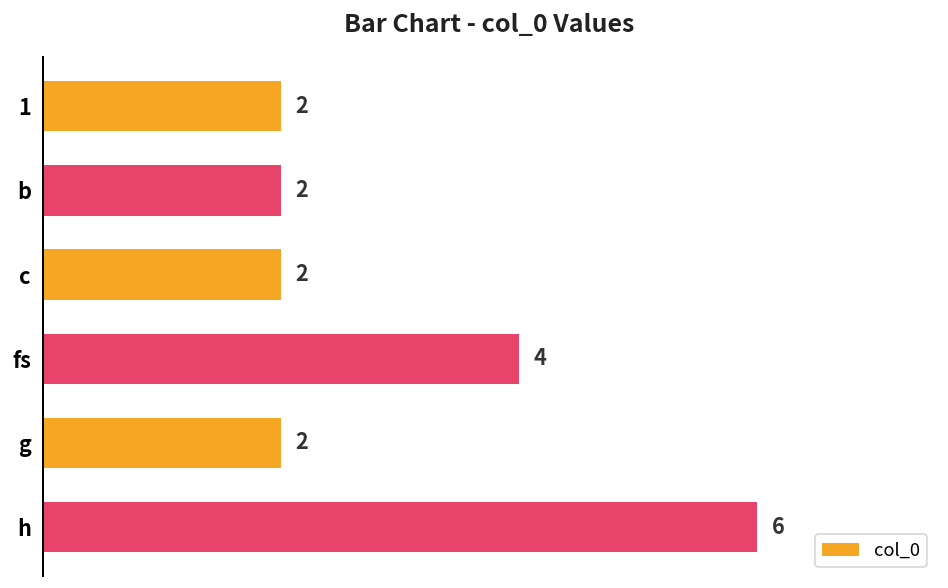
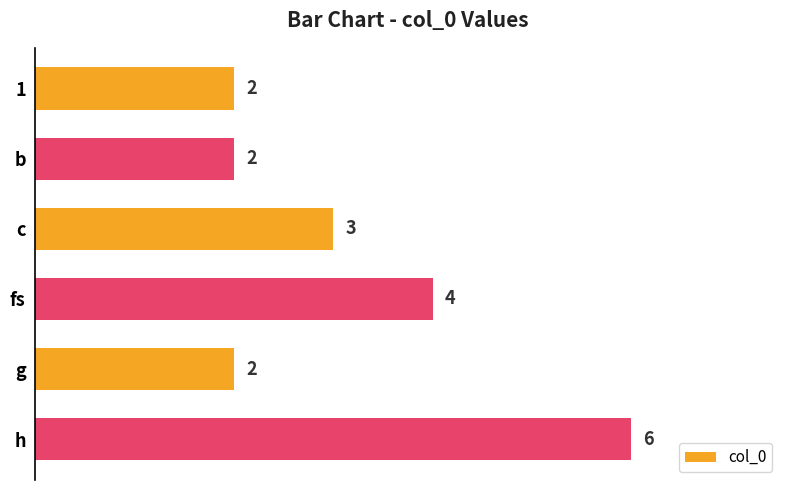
c: 2 -> 3
